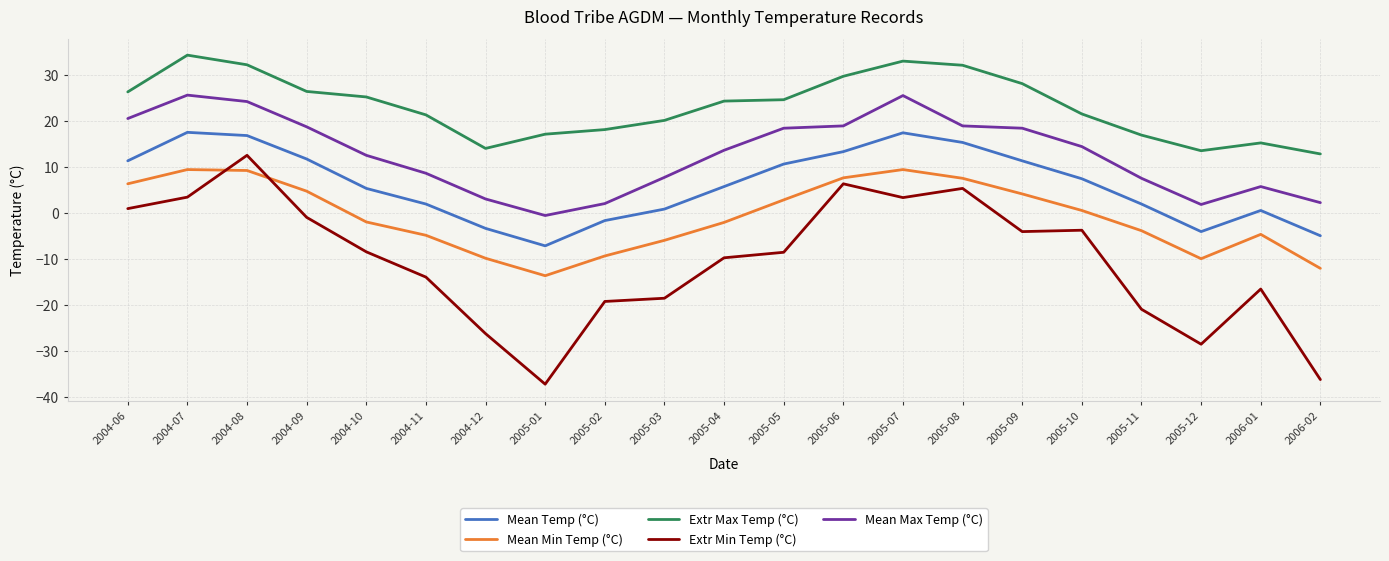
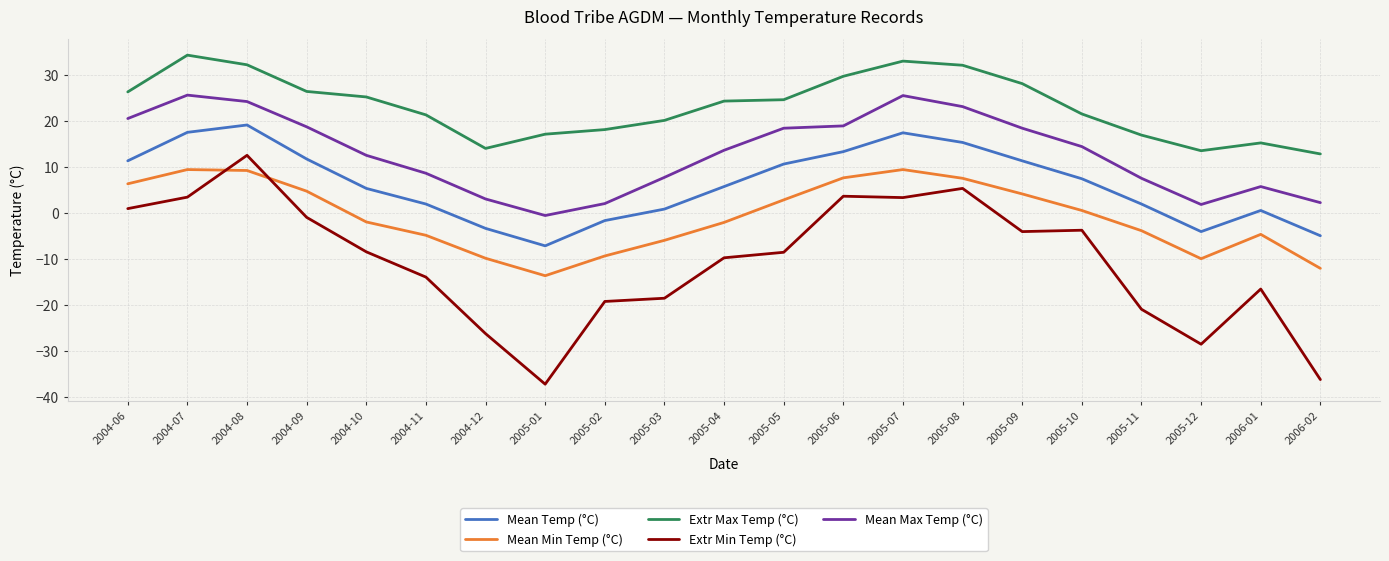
Mean Temp (°C), 2004-08: 17 -> 19
Extr Min Temp (°C), 2005-06: 6 -> 4
Mean Max Temp (°C), 2005-08: 19 -> 23
